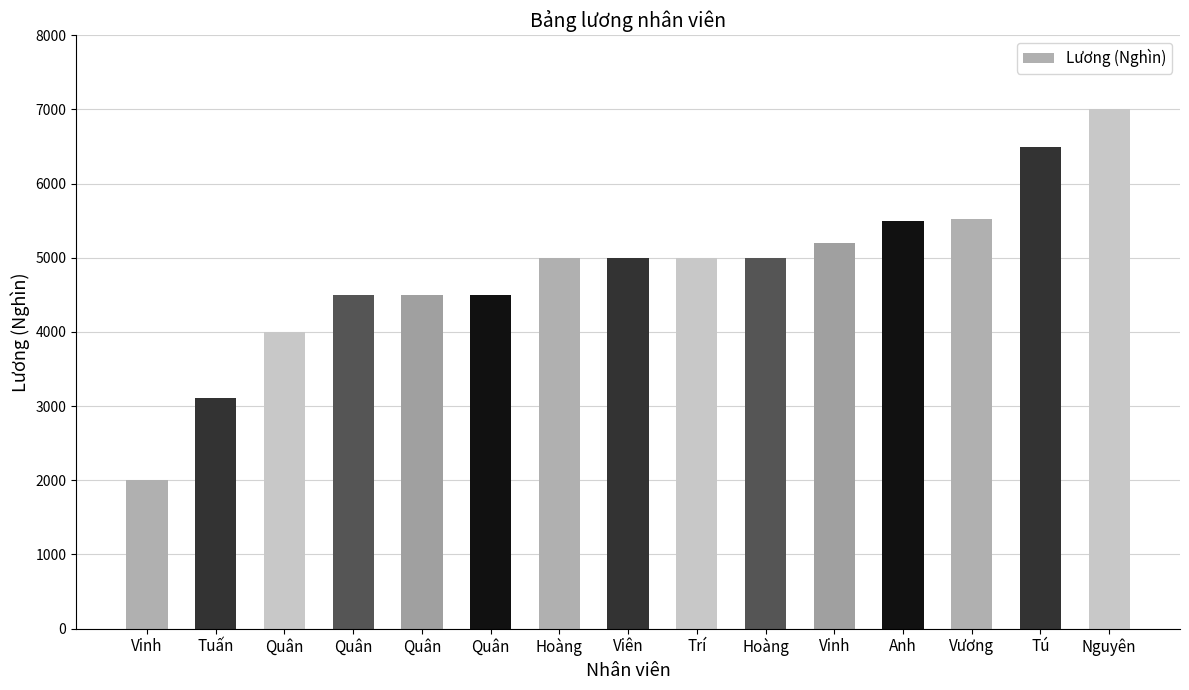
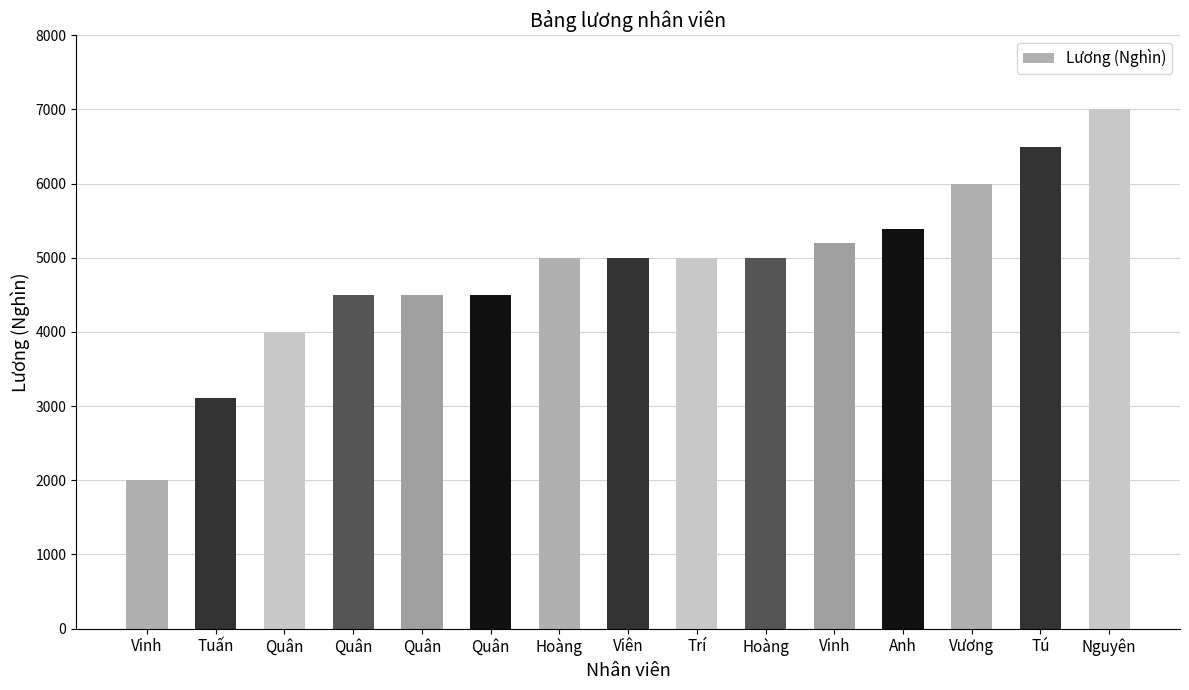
Anh: 5500 -> 5400
Vương: 5500 -> 6000
